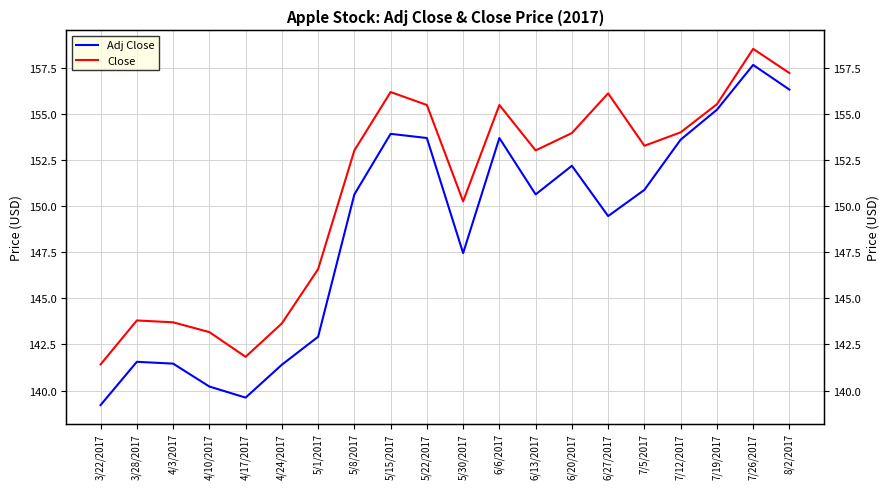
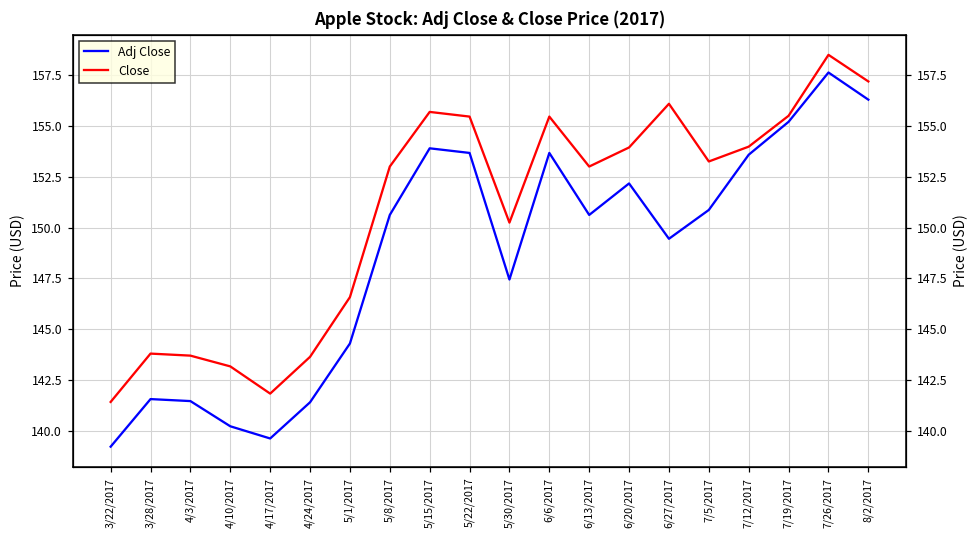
Adj Close, 5/1/2017: 142.9 -> 144.3
Close, 5/15/2017: 156.2 -> 155.7
